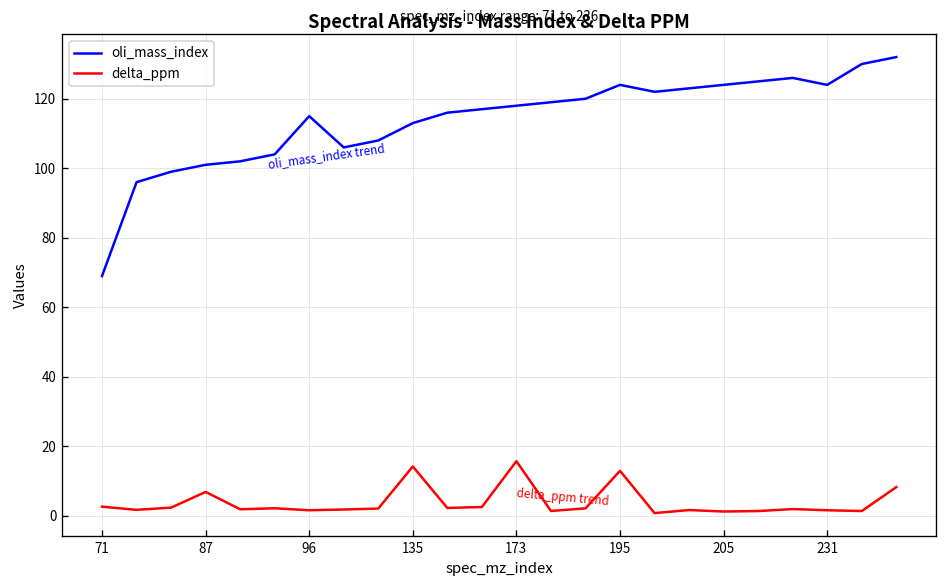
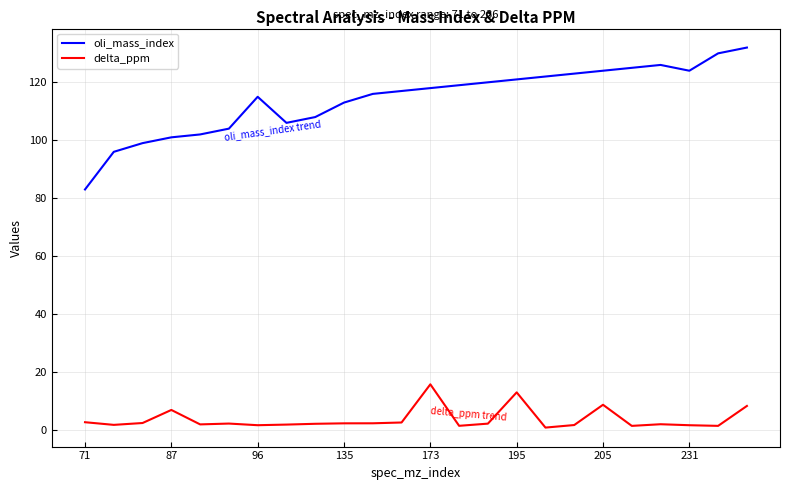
oli_mass_index, 71: 69 -> 83
delta_ppm, 135: 14 -> 2
oli_mass_index, 195: 124 -> 121
delta_ppm, 205: 1 -> 9
